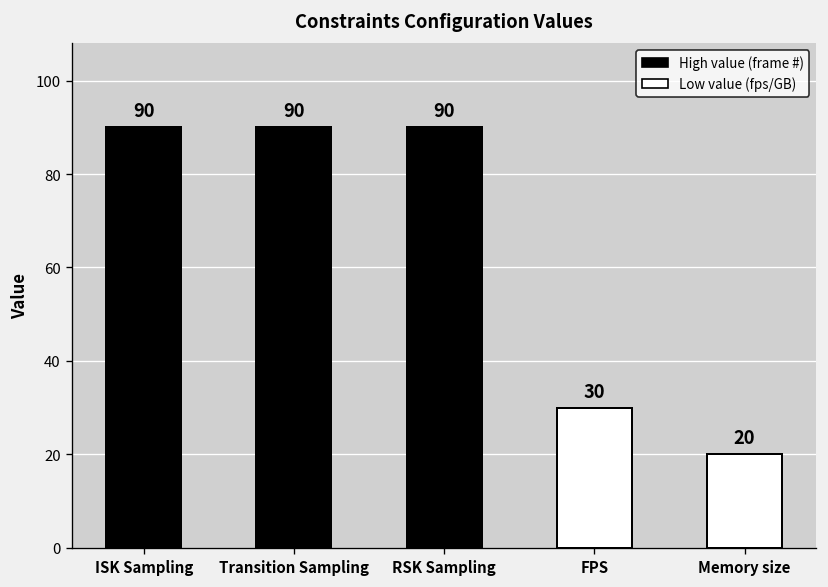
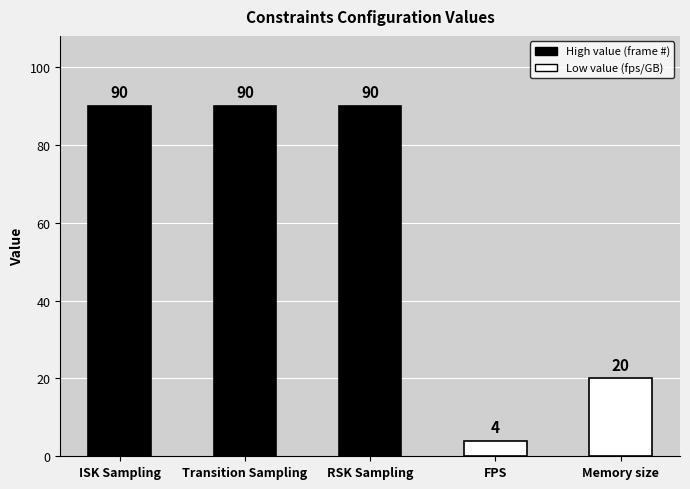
FPS: 30 -> 4
